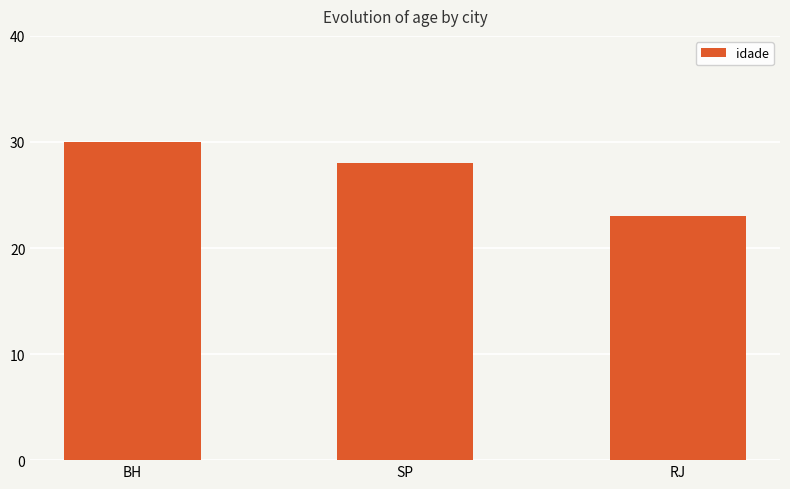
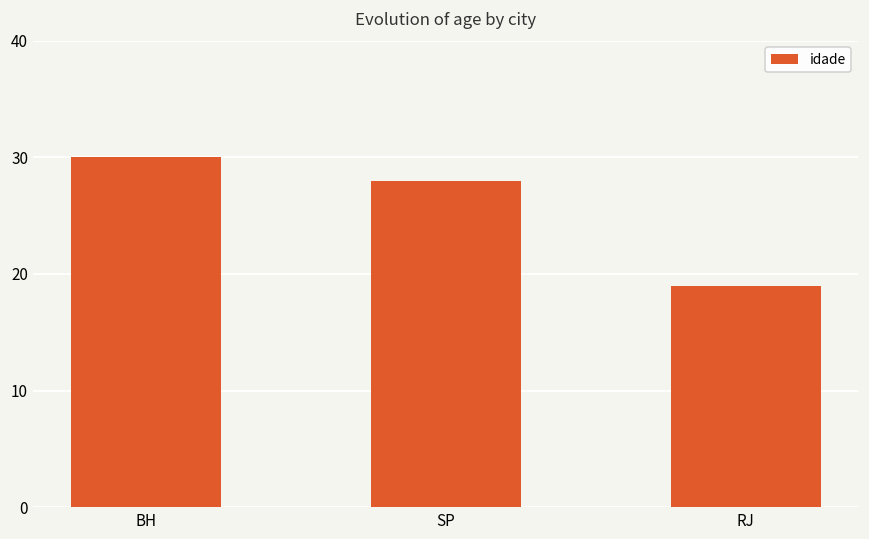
RJ: 23 -> 19
